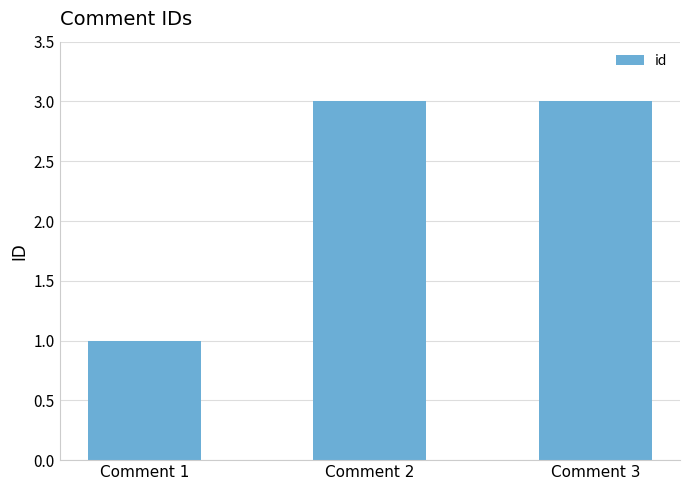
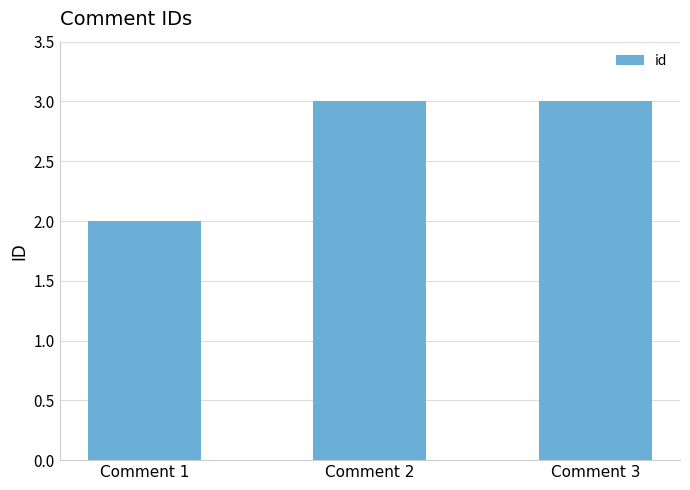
Comment 1: 1 -> 2
